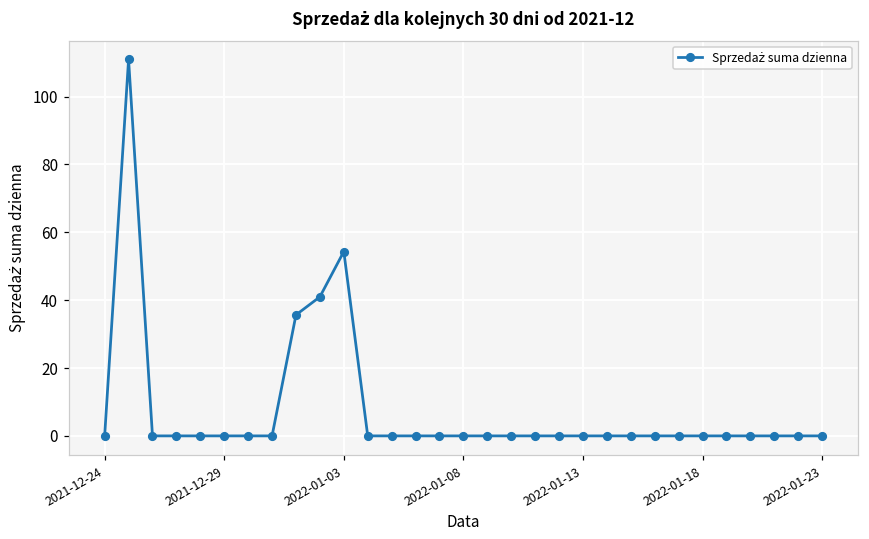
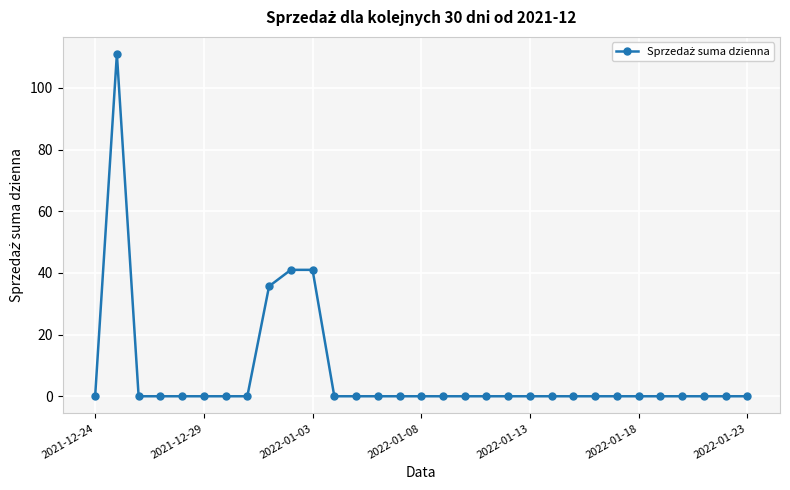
2022-01-03: 54 -> 41
